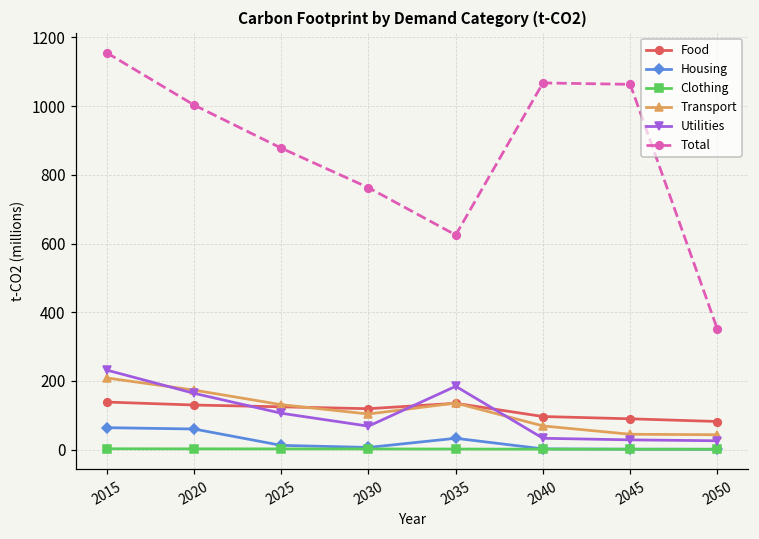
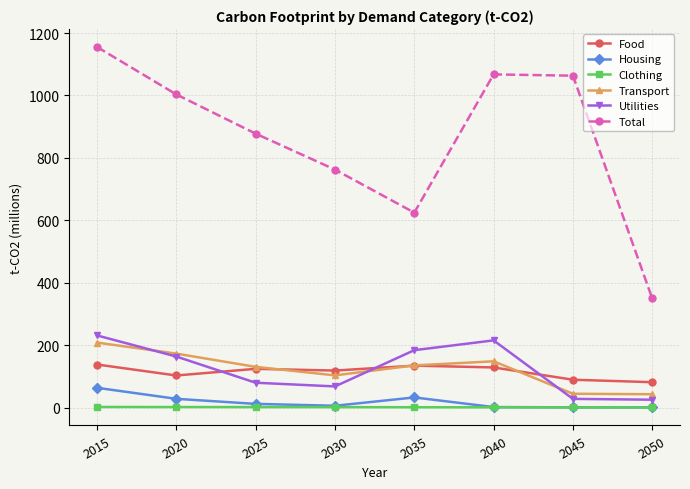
Food, 2020: 130 -> 100
Housing, 2020: 60 -> 30
Utilities, 2025: 110 -> 80
Food, 2040: 100 -> 130
Transport, 2040: 70 -> 150
Utilities, 2040: 30 -> 220
